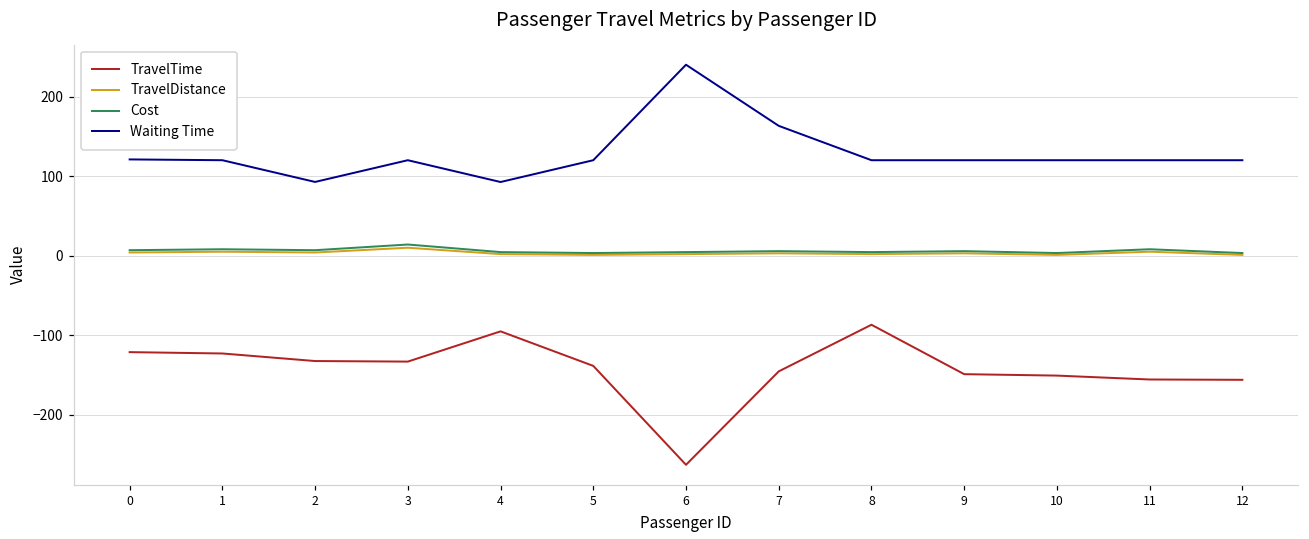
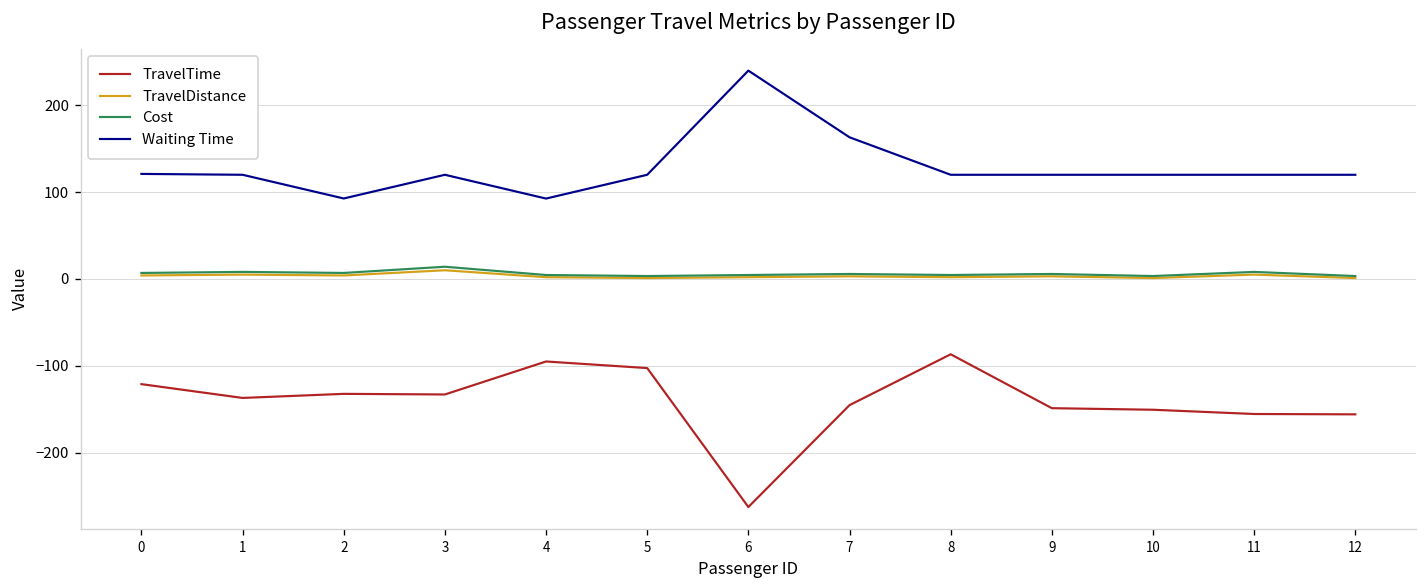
TravelTime, 1: -120 -> -140
TravelTime, 5: -140 -> -100
